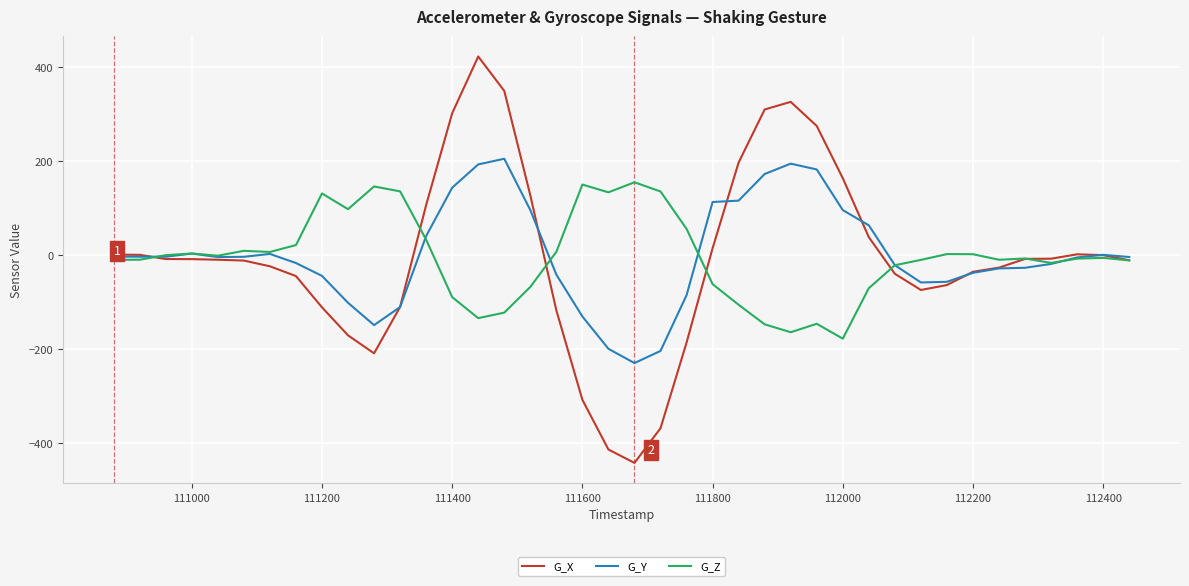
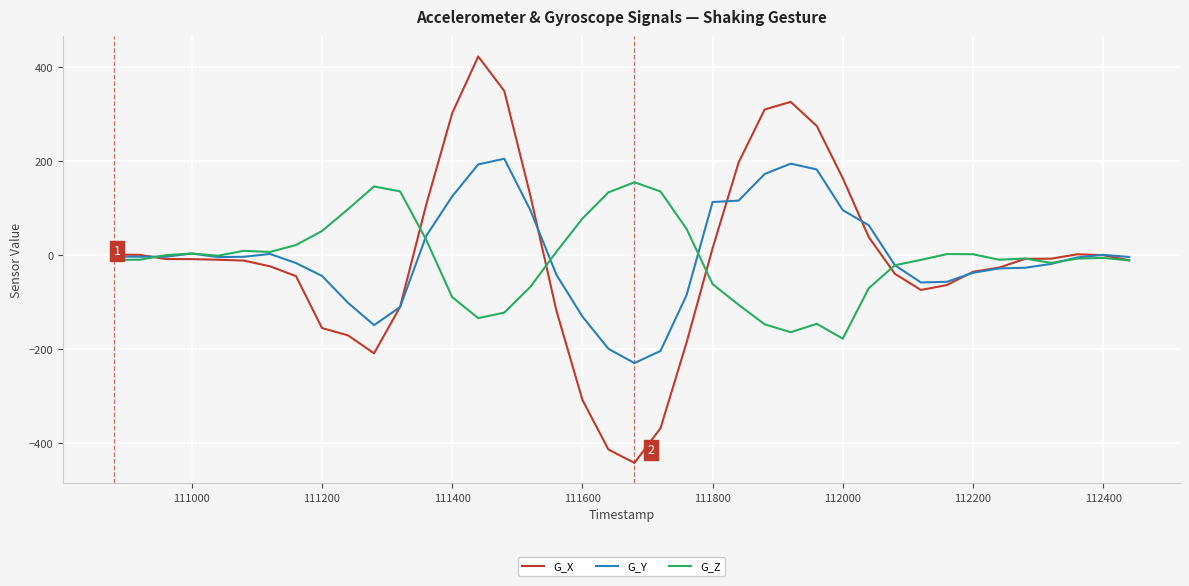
G_X, 111200: -110 -> -150
G_Z, 111200: 130 -> 50
G_Y, 111400: 140 -> 130
G_Z, 111600: 150 -> 80
